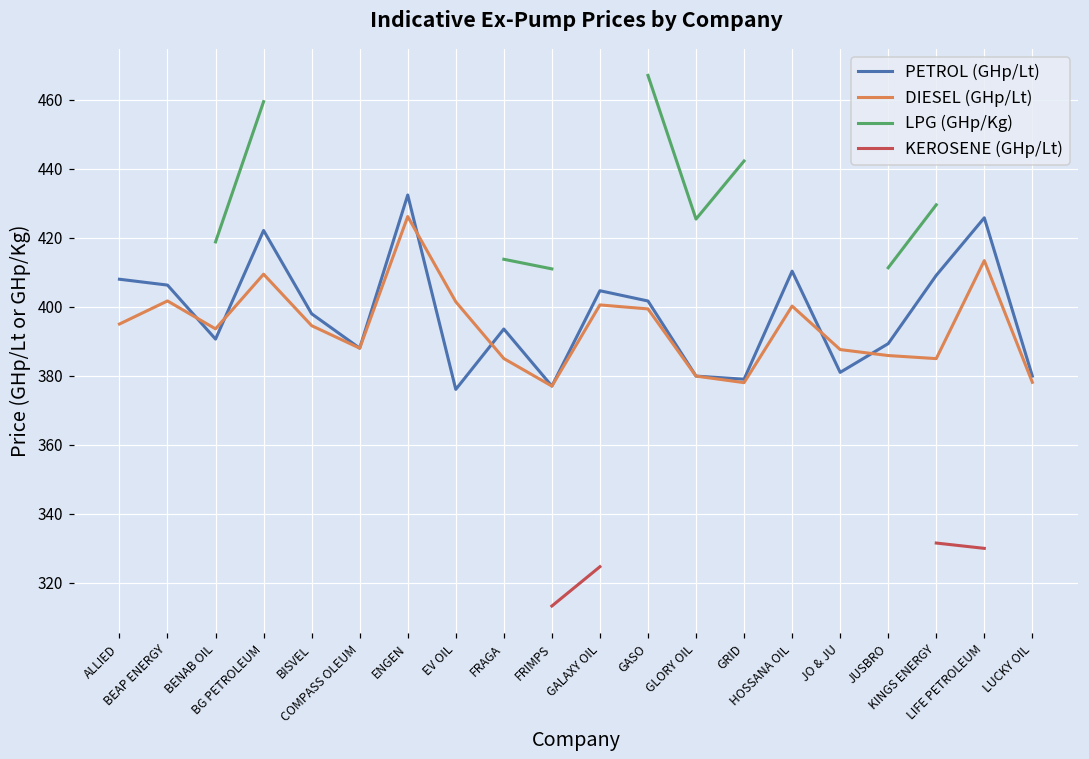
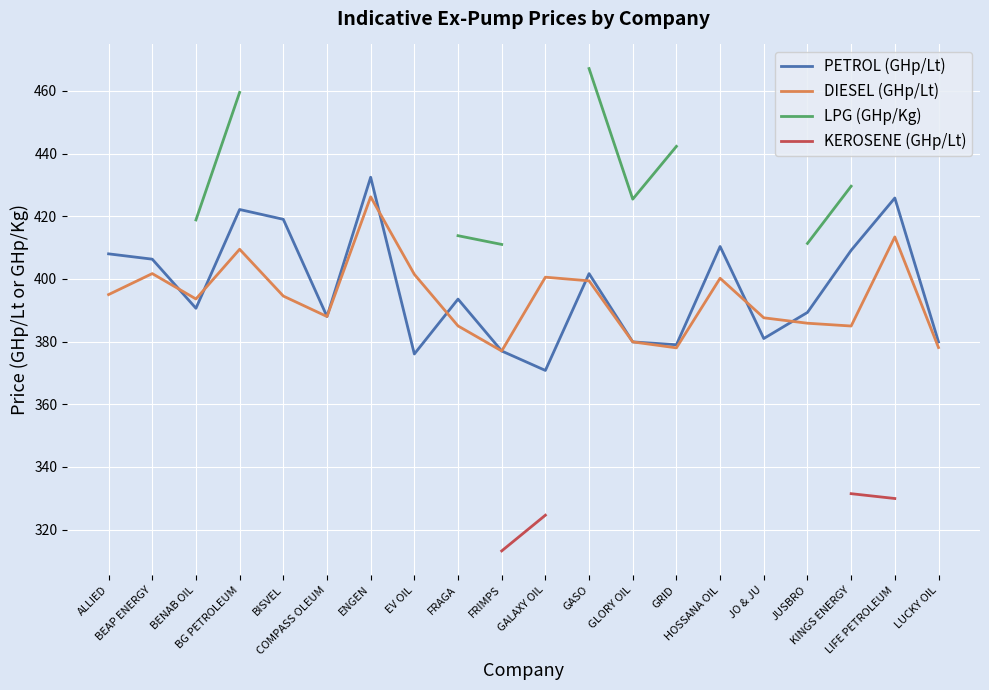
PETROL (GHp/Lt), BISVEL: 398 -> 419
PETROL (GHp/Lt), GALAXY OIL: 405 -> 371
